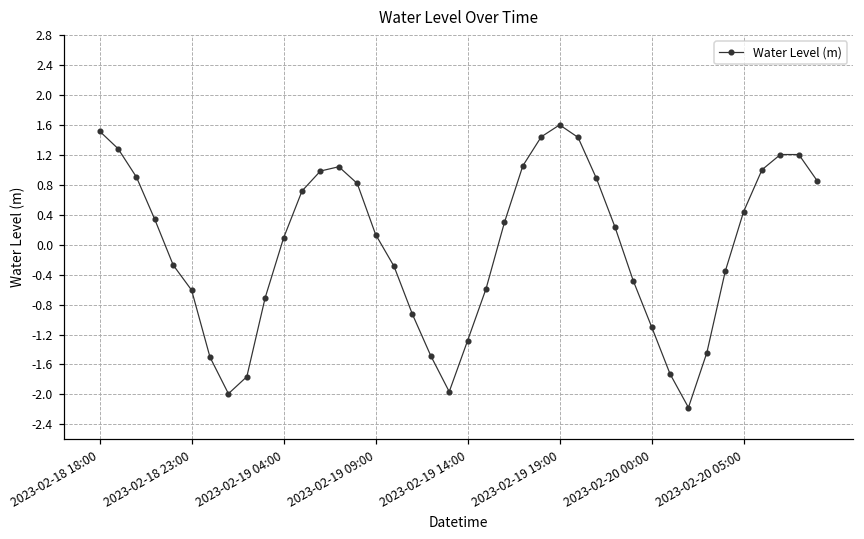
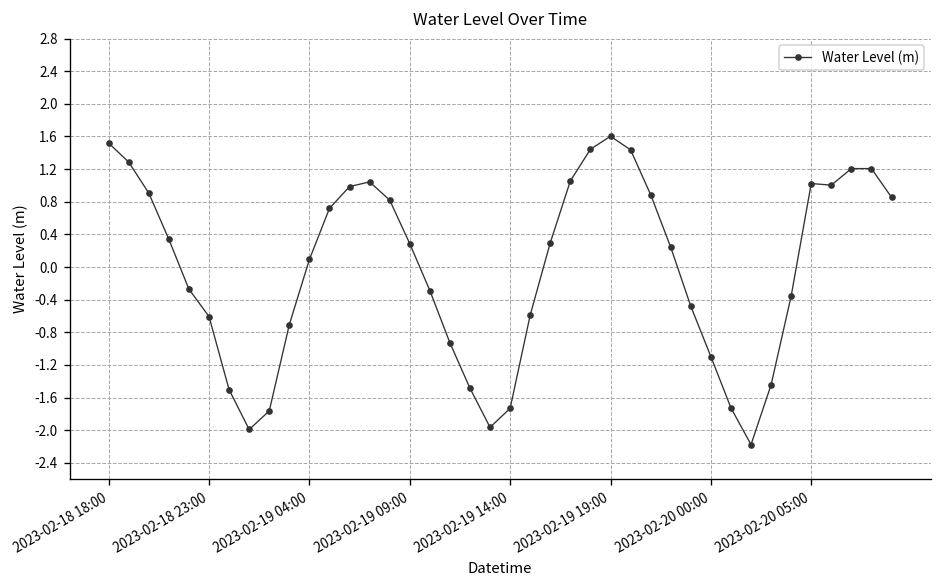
2023-02-19 09:00: 0.1 -> 0.3
2023-02-19 14:00: -1.3 -> -1.7
2023-02-20 05:00: 0.4 -> 1.0
